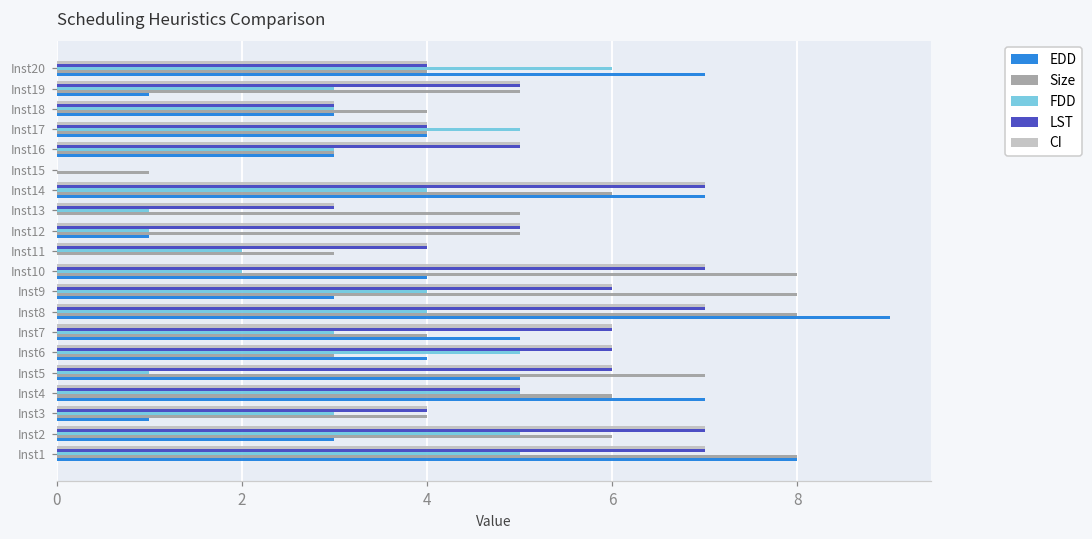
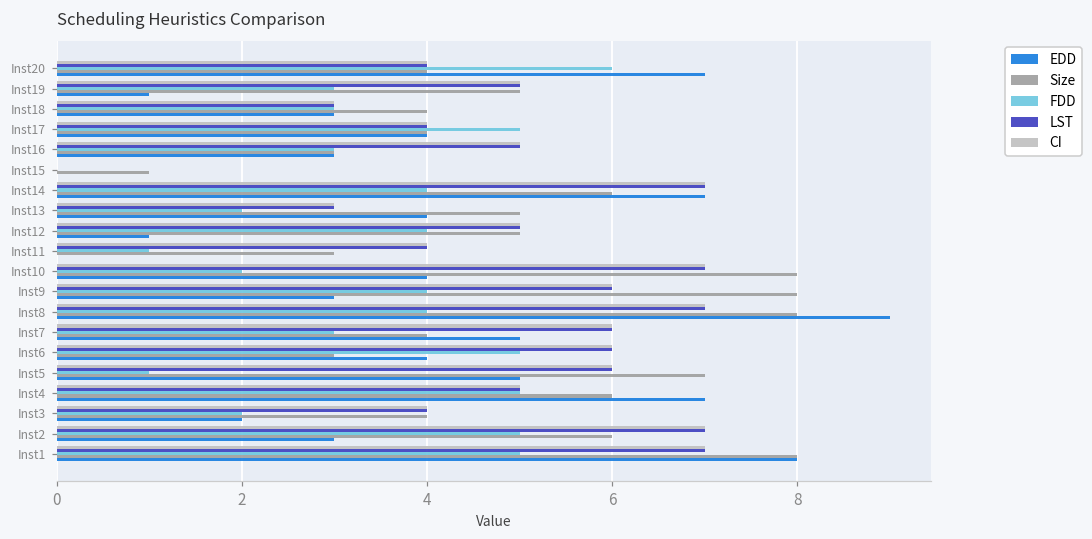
FDD, Inst13: 1 -> 2
EDD, Inst13: 0 -> 4
FDD, Inst12: 1 -> 4
FDD, Inst11: 2 -> 1
FDD, Inst3: 3 -> 2
EDD, Inst3: 1 -> 2
